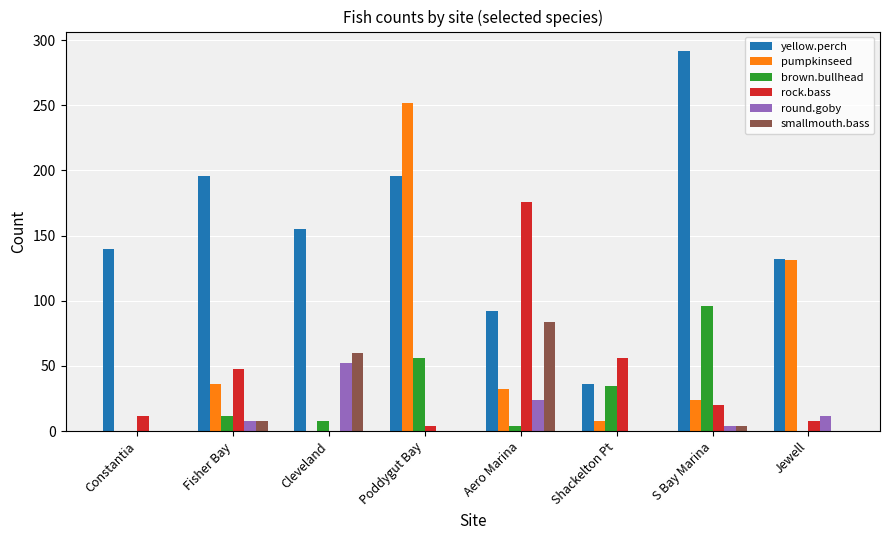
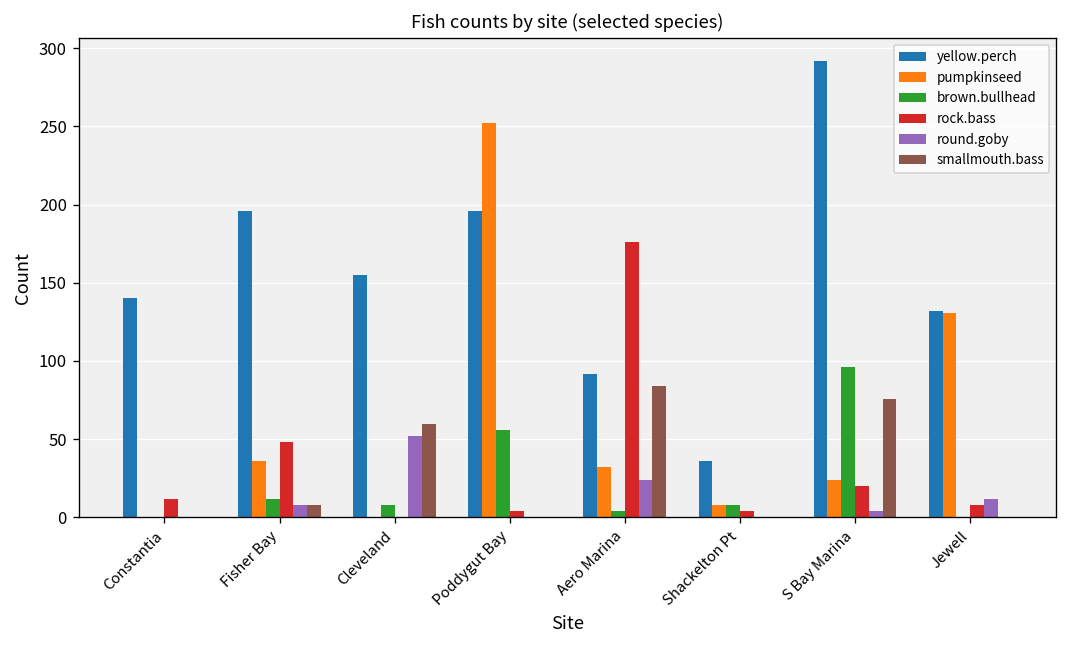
brown.bullhead, Shackelton Pt: 35 -> 8
rock.bass, Shackelton Pt: 56 -> 4
smallmouth.bass, S Bay Marina: 4 -> 76
